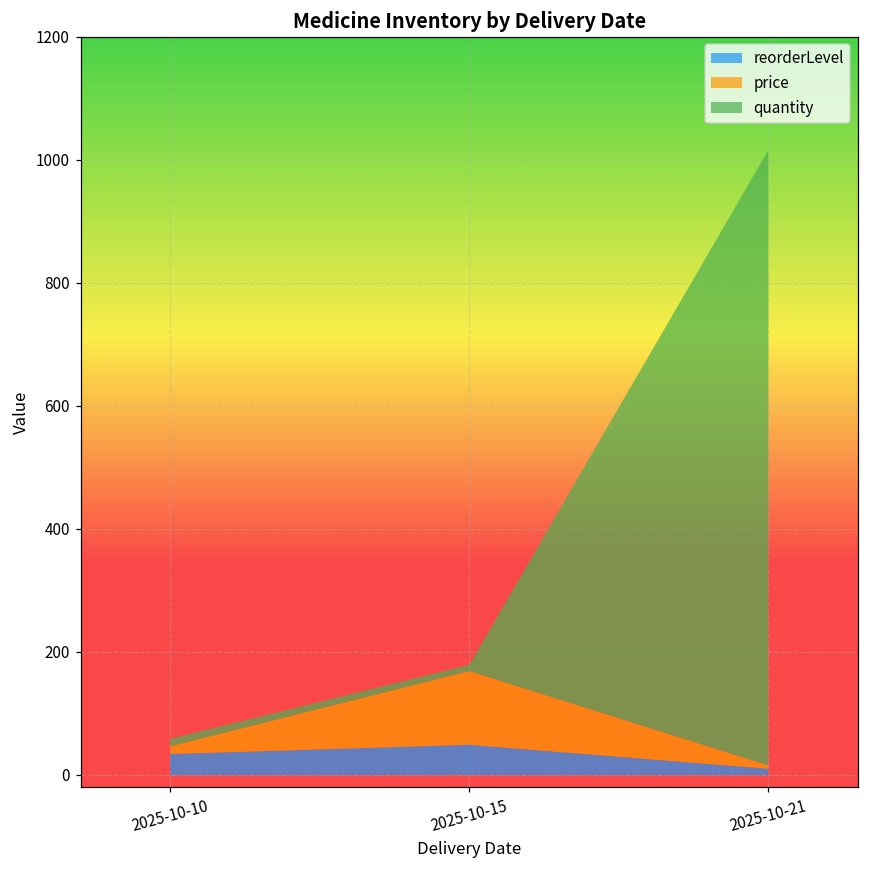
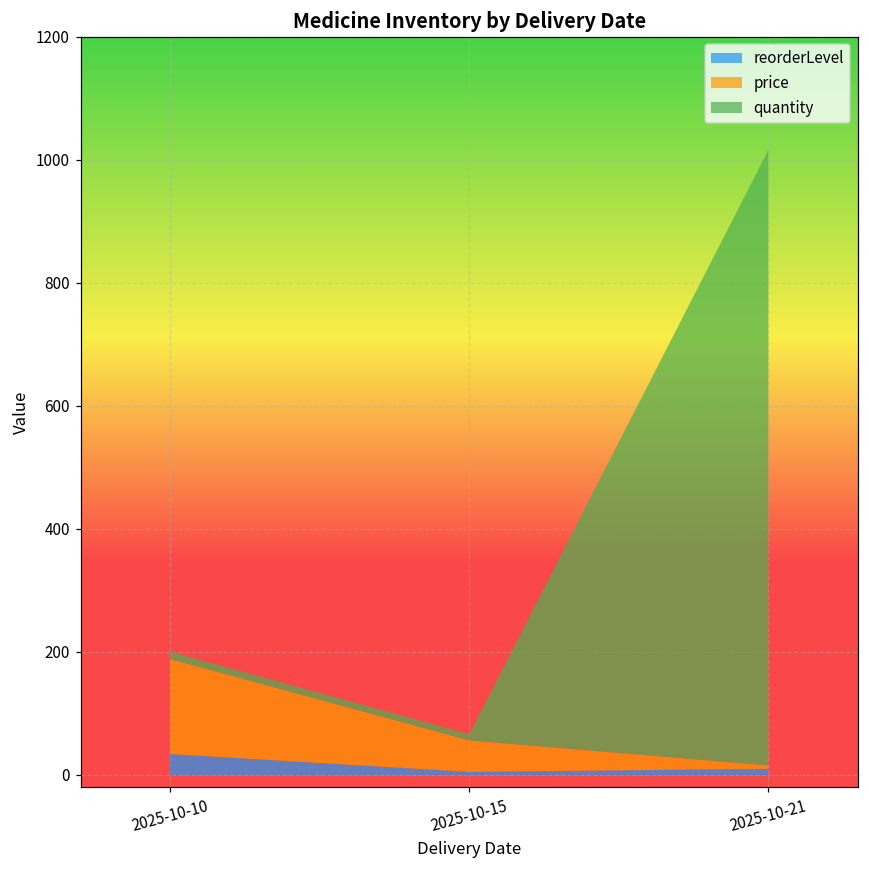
price, 2025-10-10: 10 -> 150
reorderLevel, 2025-10-15: 50 -> 10
price, 2025-10-15: 120 -> 50
